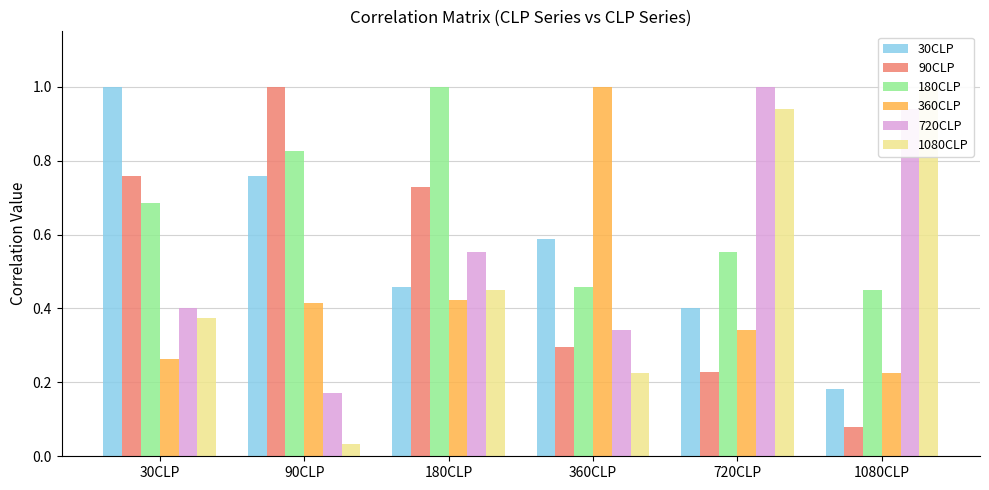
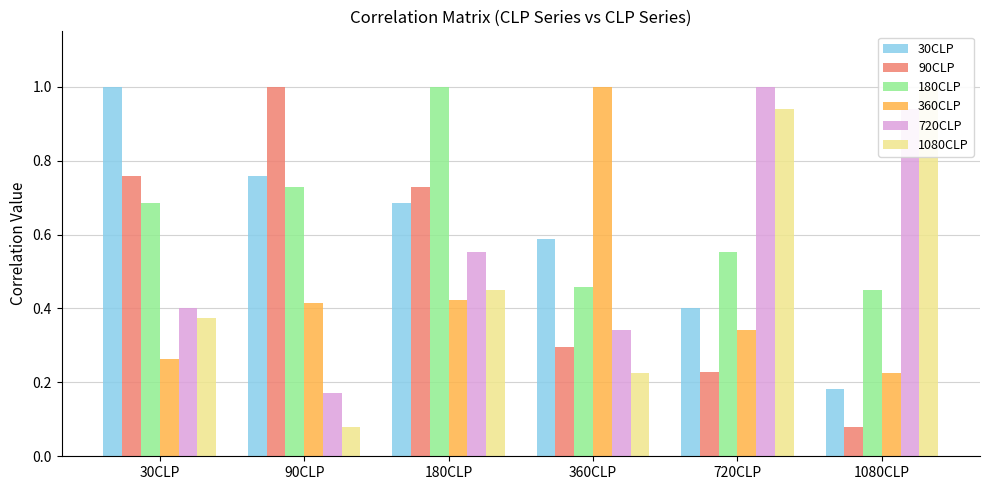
180CLP, 90CLP: 0.83 -> 0.73
1080CLP, 90CLP: 0.03 -> 0.08
30CLP, 180CLP: 0.46 -> 0.69
